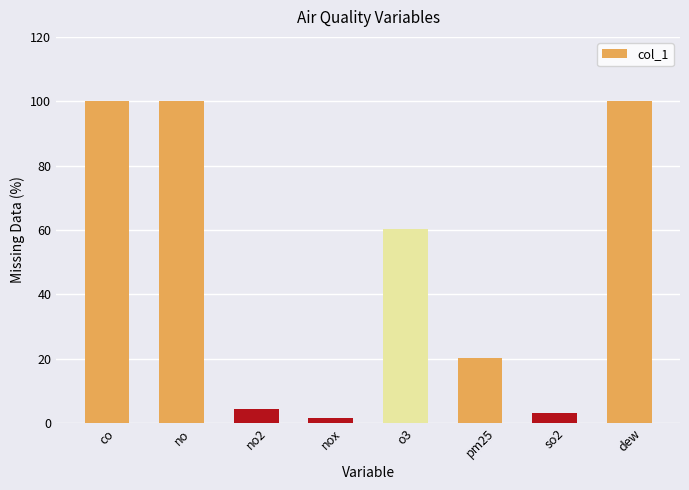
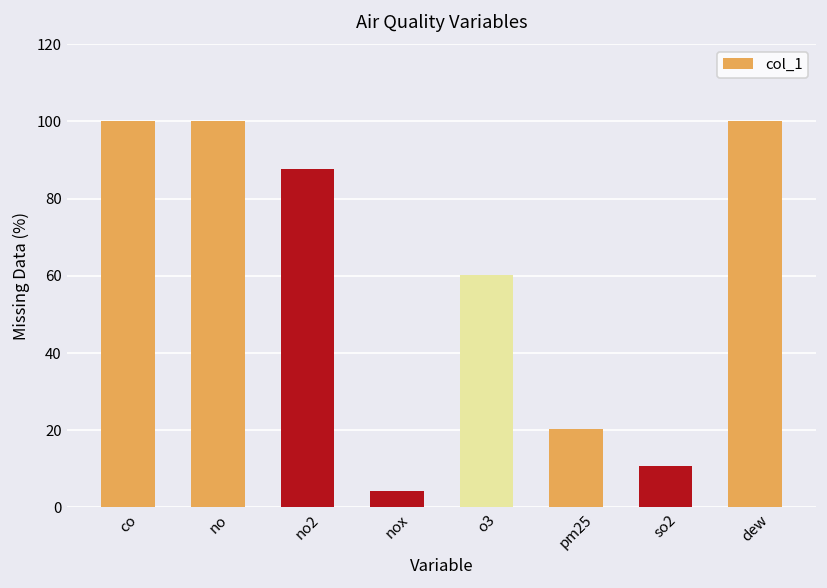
no2: 4 -> 88
nox: 1 -> 4
so2: 3 -> 11
